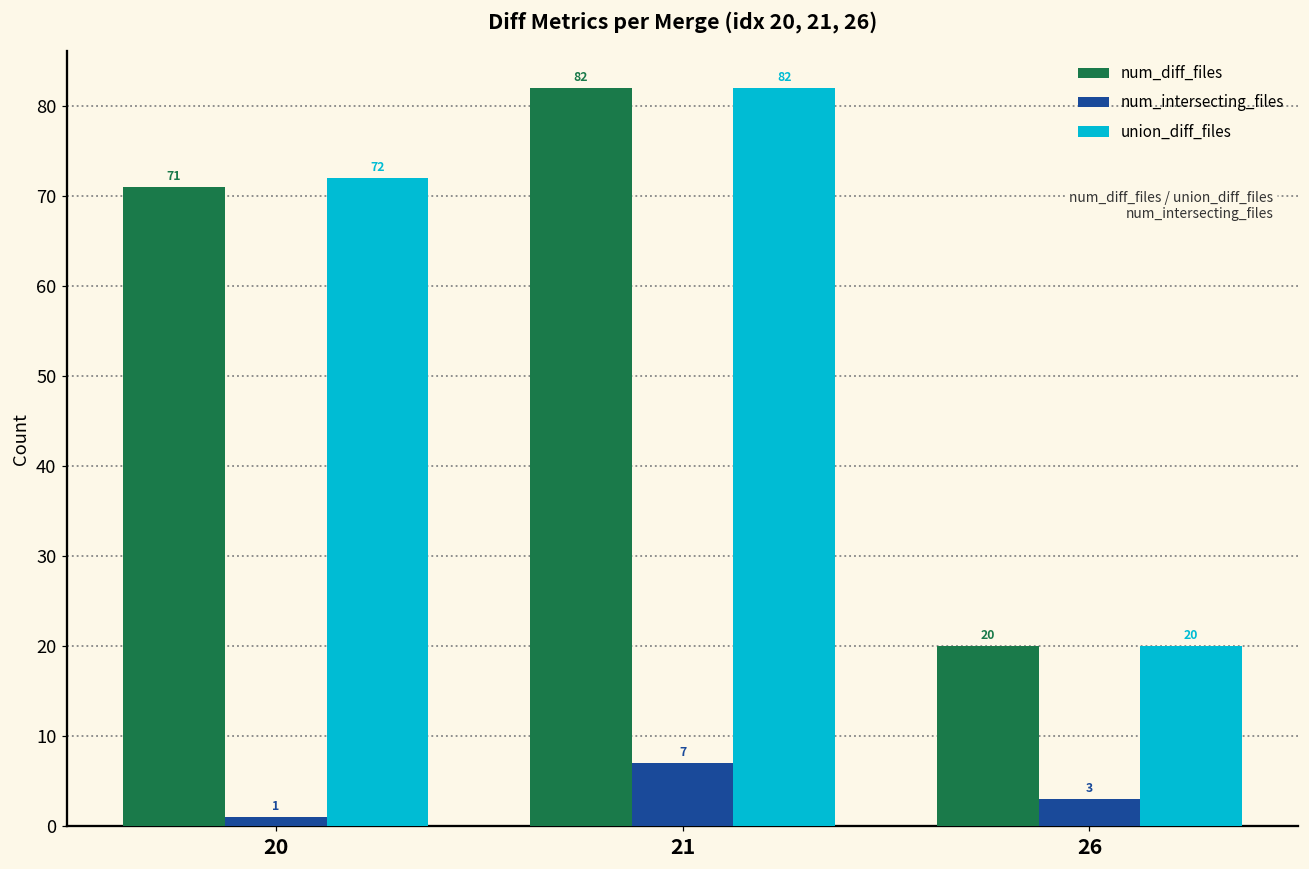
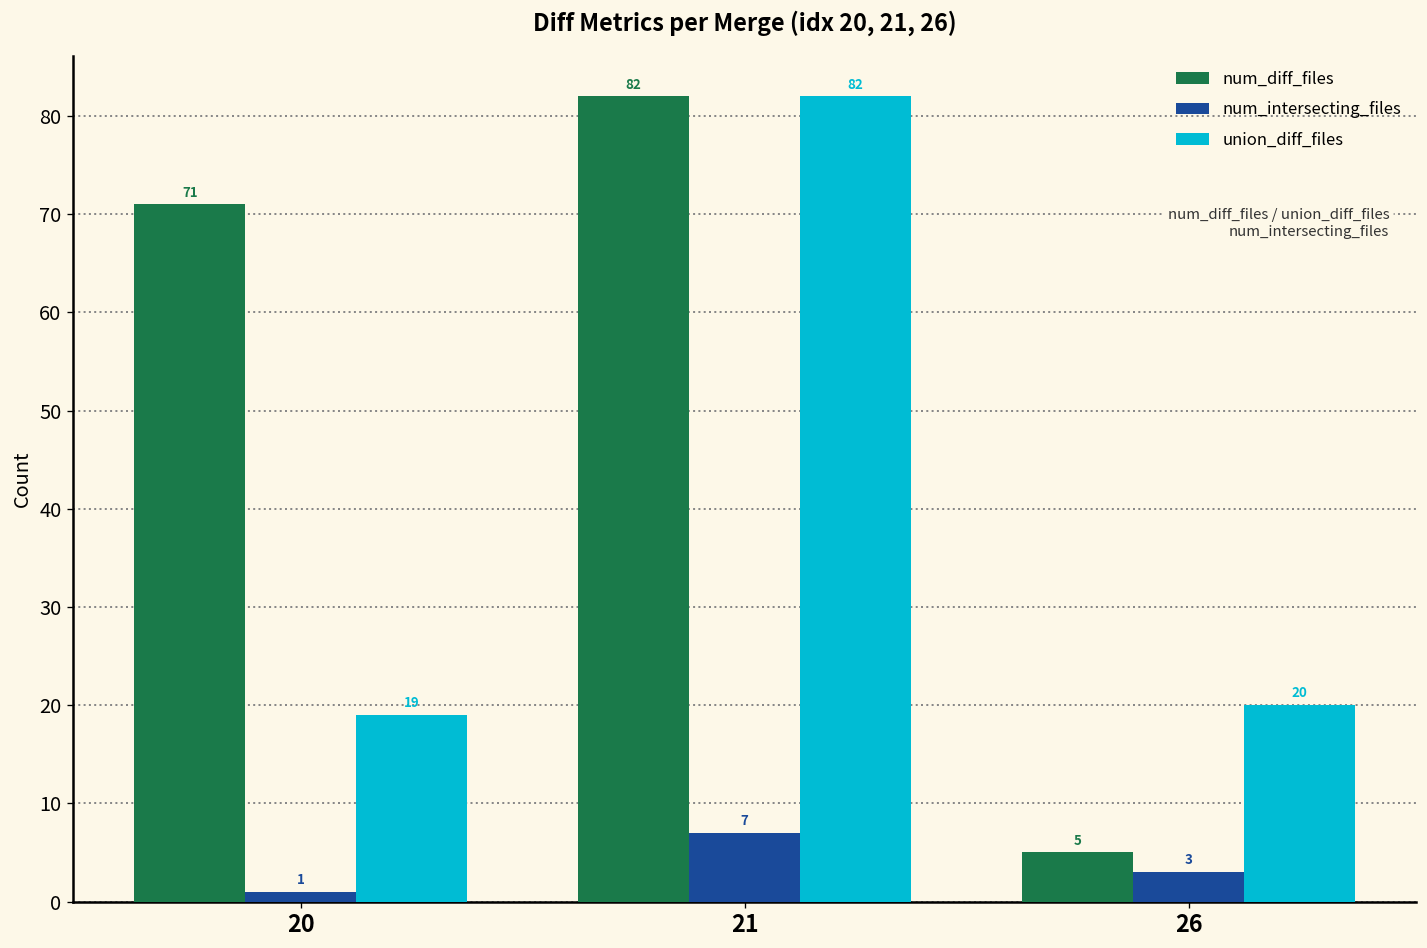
union_diff_files, 20: 72 -> 19
num_diff_files, 26: 20 -> 5
